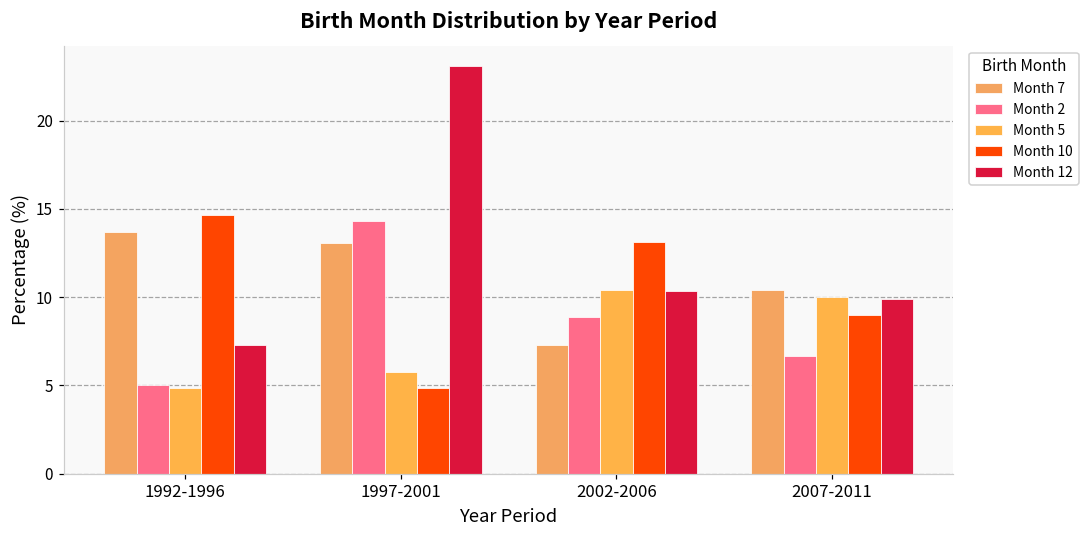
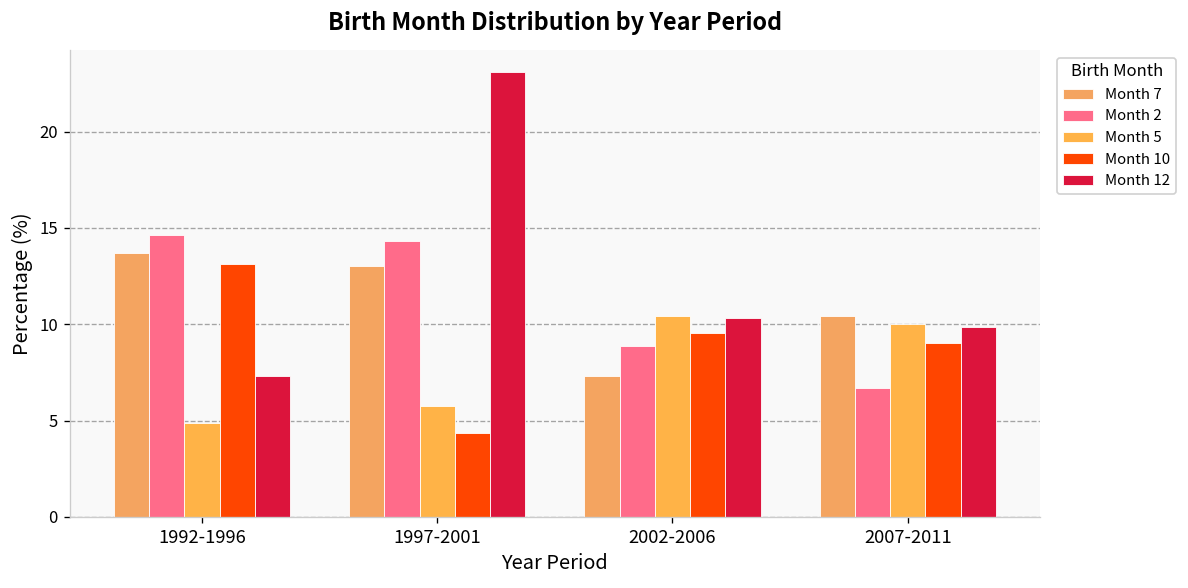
Month 2, 1992-1996: 5.0 -> 14.6
Month 10, 1992-1996: 14.6 -> 13.1
Month 10, 1997-2001: 4.9 -> 4.3
Month 10, 2002-2006: 13.1 -> 9.5
